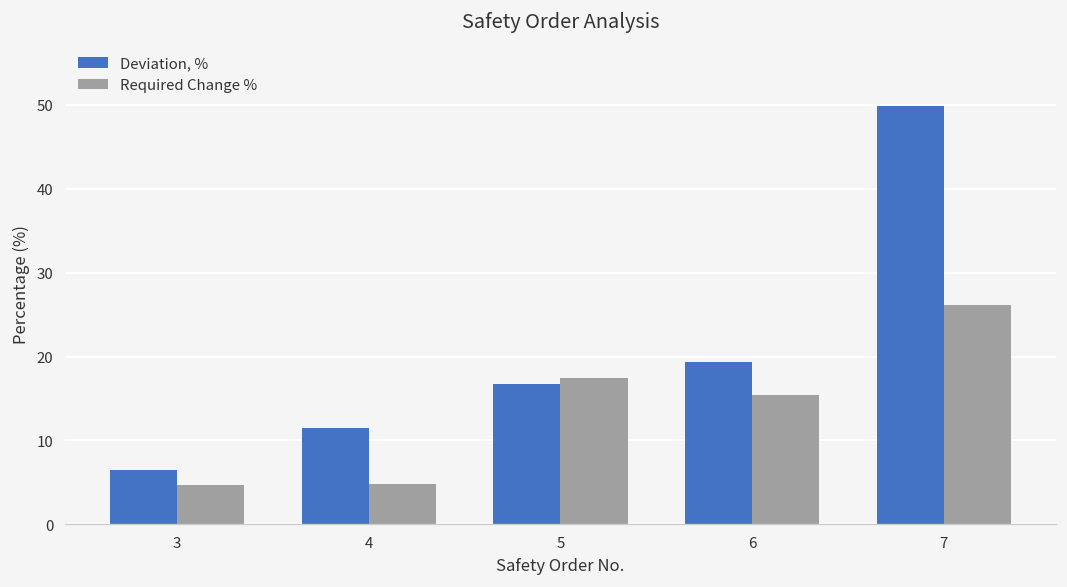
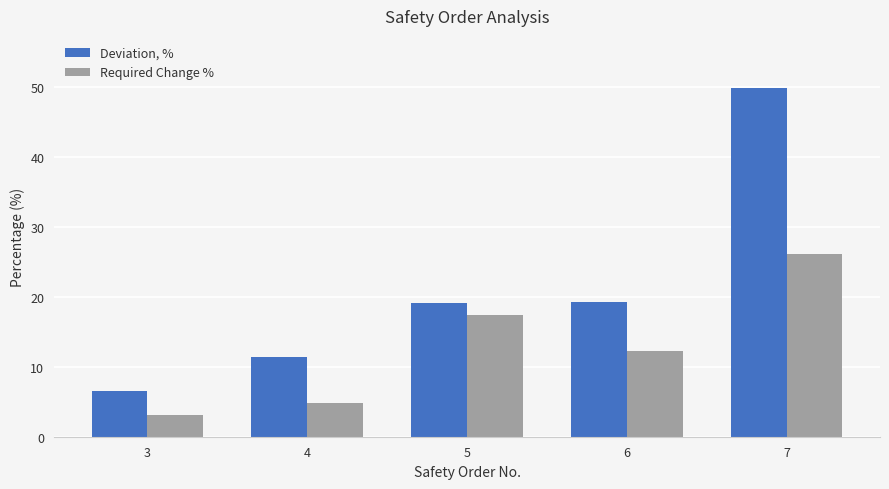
Required Change %, 3: 5 -> 3
Deviation, %, 5: 17 -> 19
Required Change %, 6: 15 -> 12
